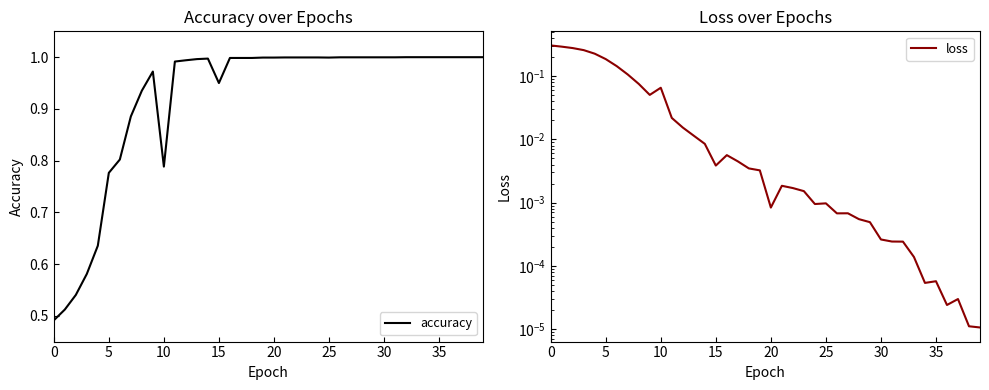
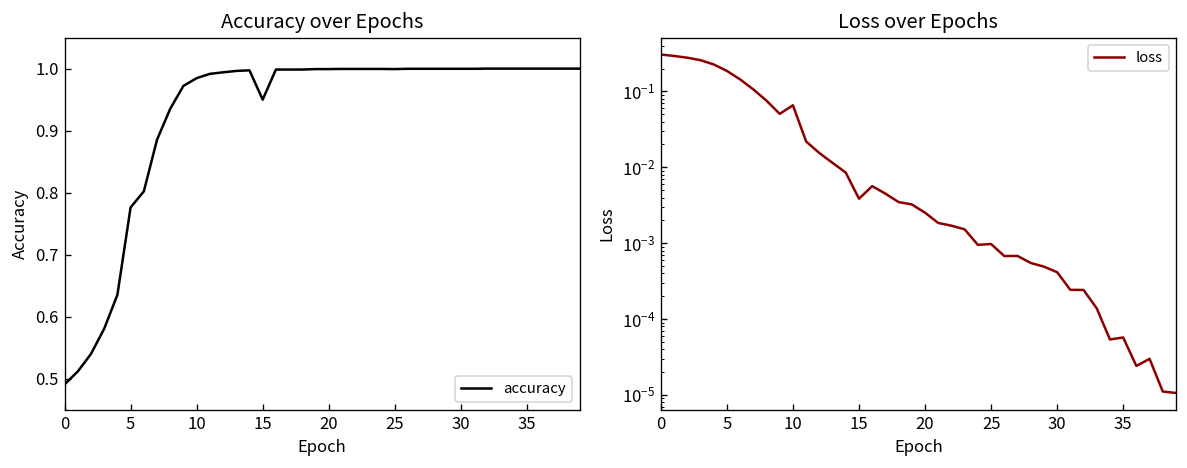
Accuracy over Epochs, 10: 0.79 -> 0.98
Loss over Epochs, 20: 0.0008 -> 0.0025
Loss over Epochs, 30: 0.00026 -> 0.0004
